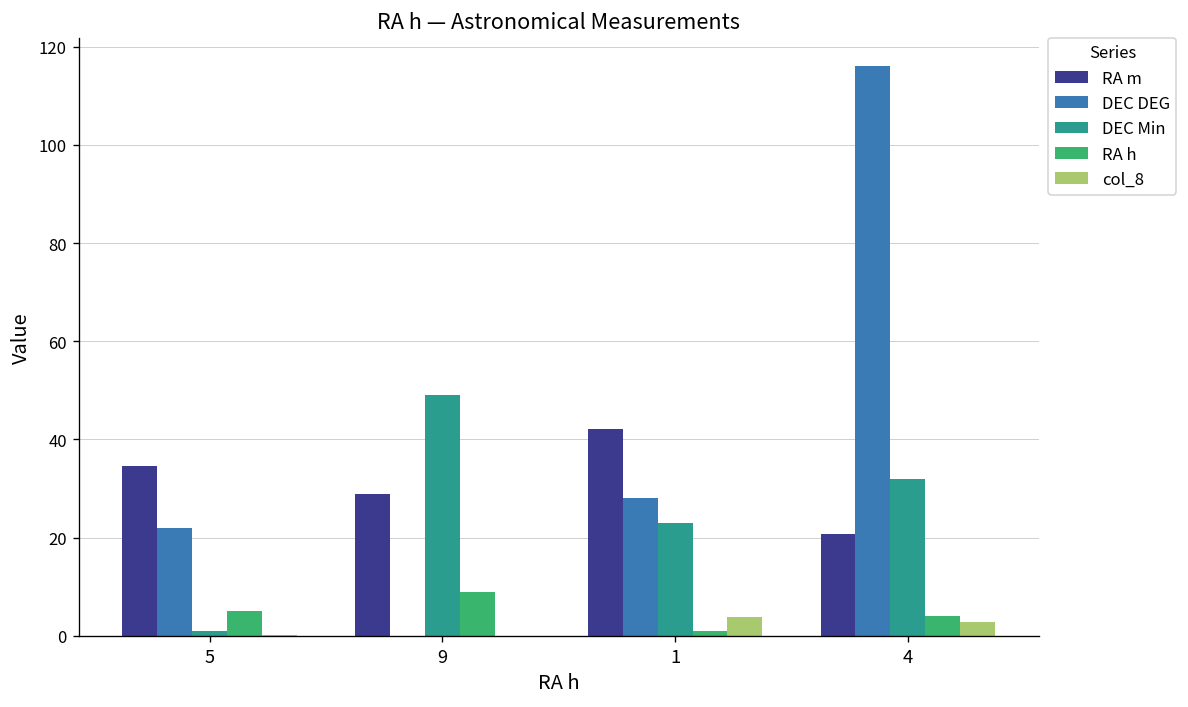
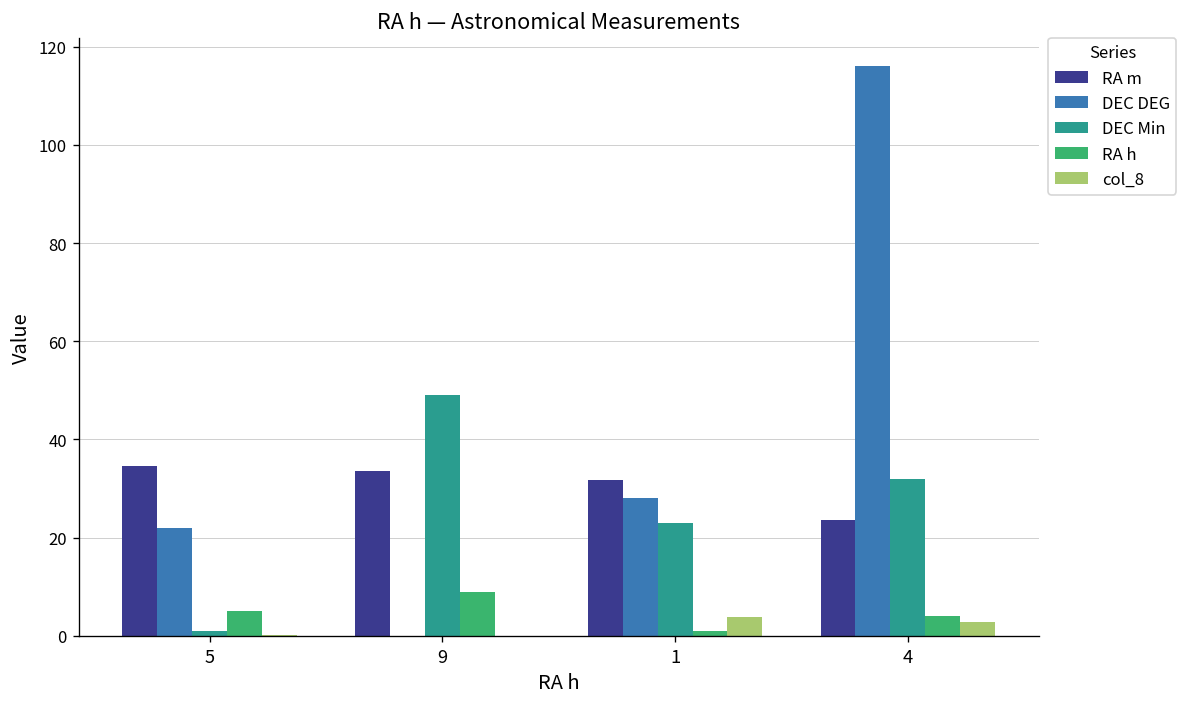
RA m, 9: 29 -> 34
RA m, 1: 42 -> 32
RA m, 4: 21 -> 24
